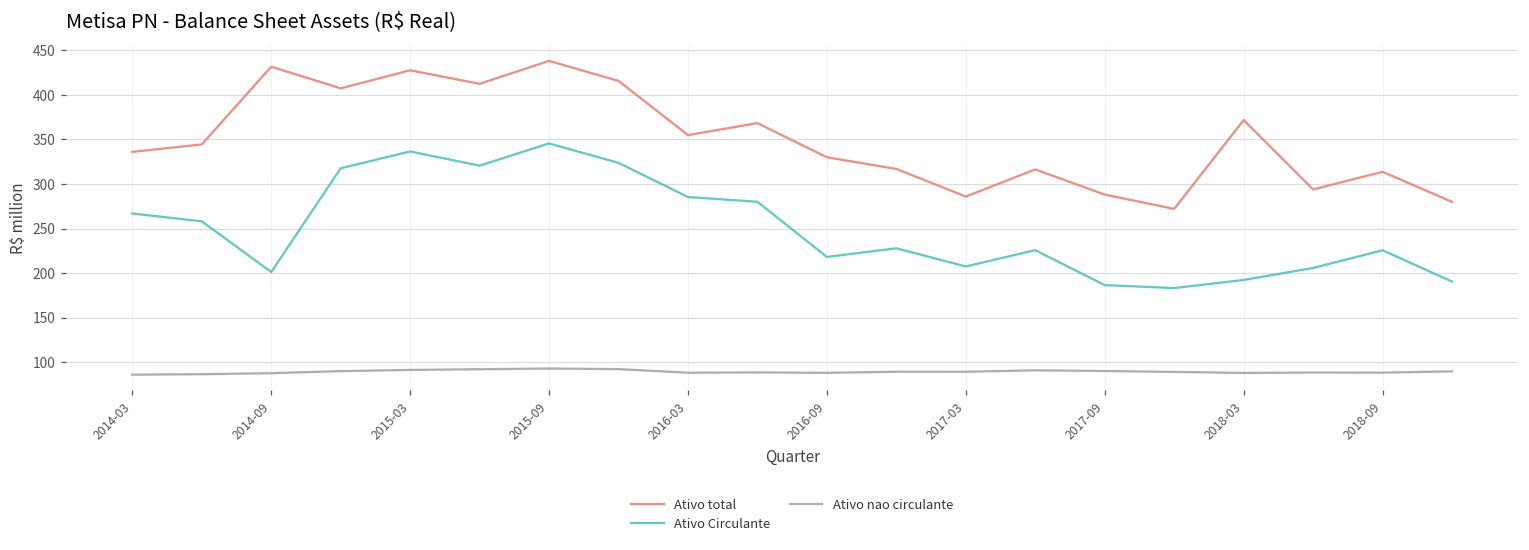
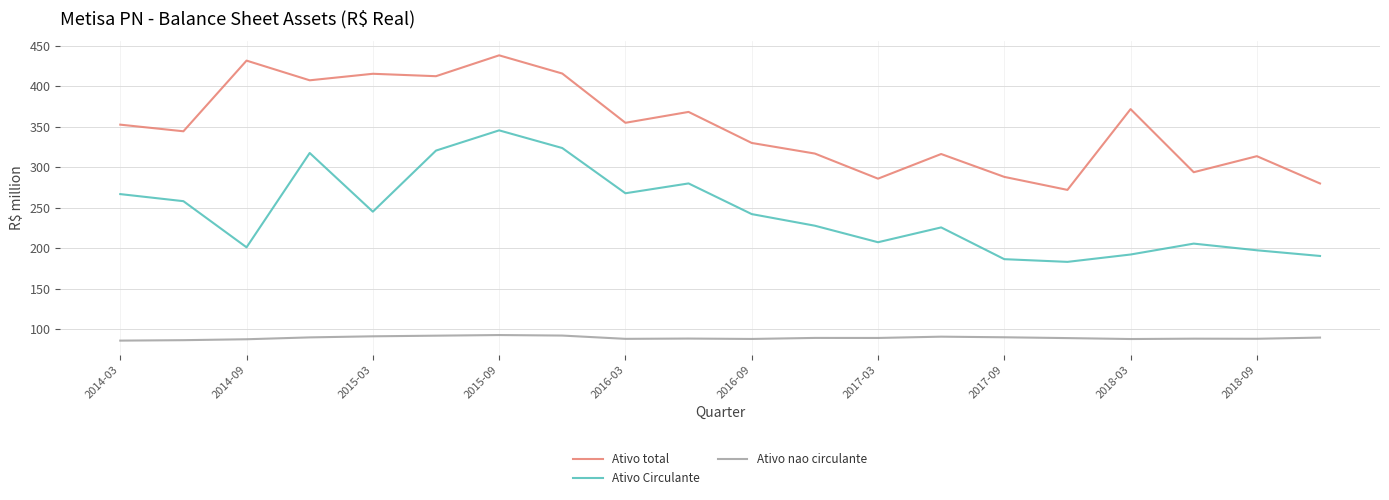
Ativo total, 2014-03: 340 -> 350
Ativo total, 2015-03: 430 -> 420
Ativo Circulante, 2015-03: 340 -> 250
Ativo Circulante, 2016-03: 290 -> 270
Ativo Circulante, 2016-09: 220 -> 240
Ativo Circulante, 2018-09: 230 -> 200
